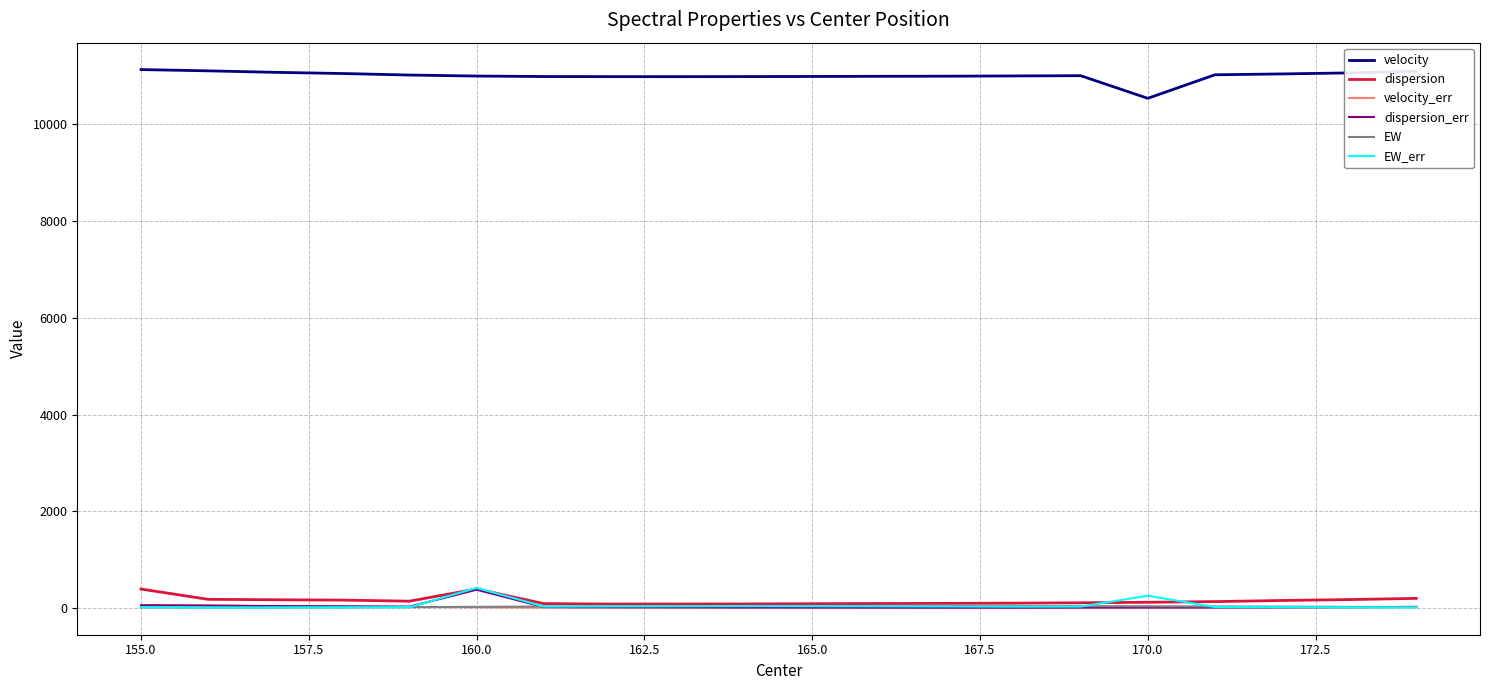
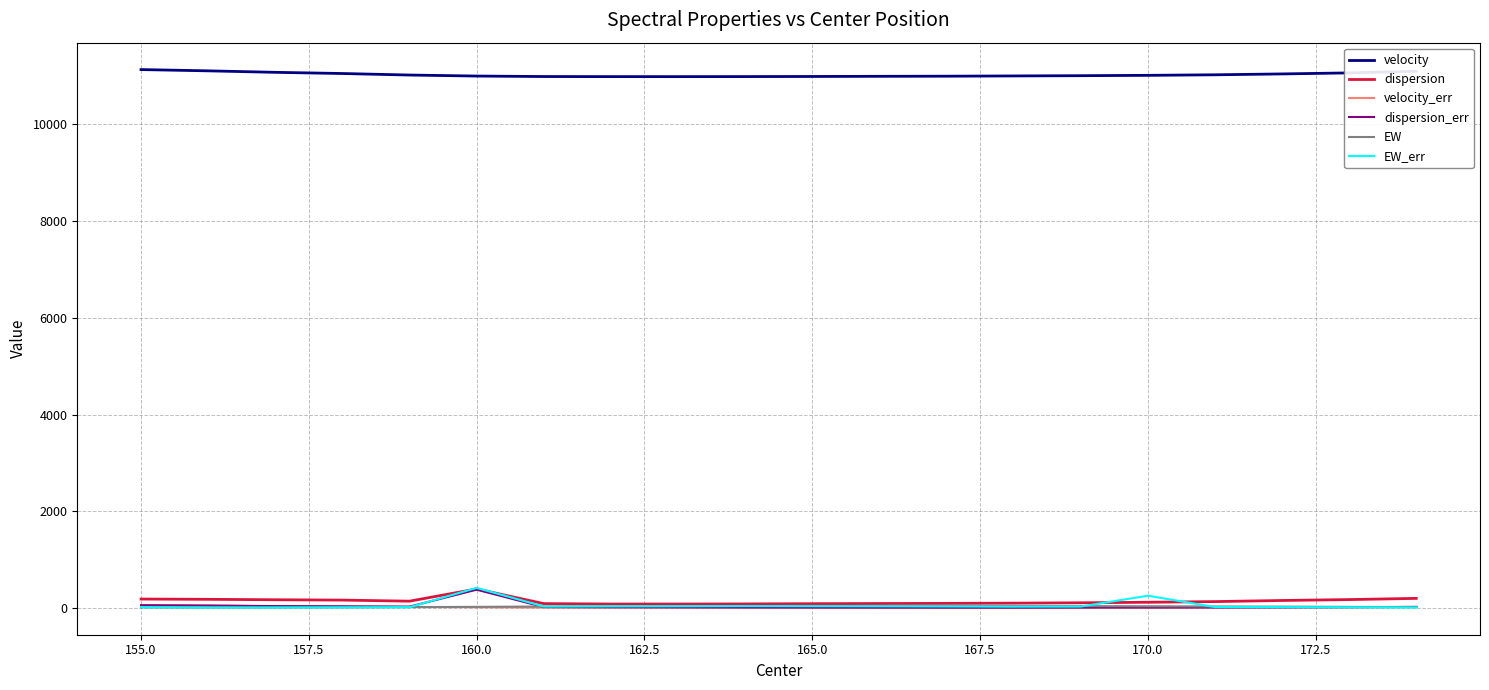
dispersion, 155.0: 400 -> 200
velocity, 170.0: 10500 -> 11000
